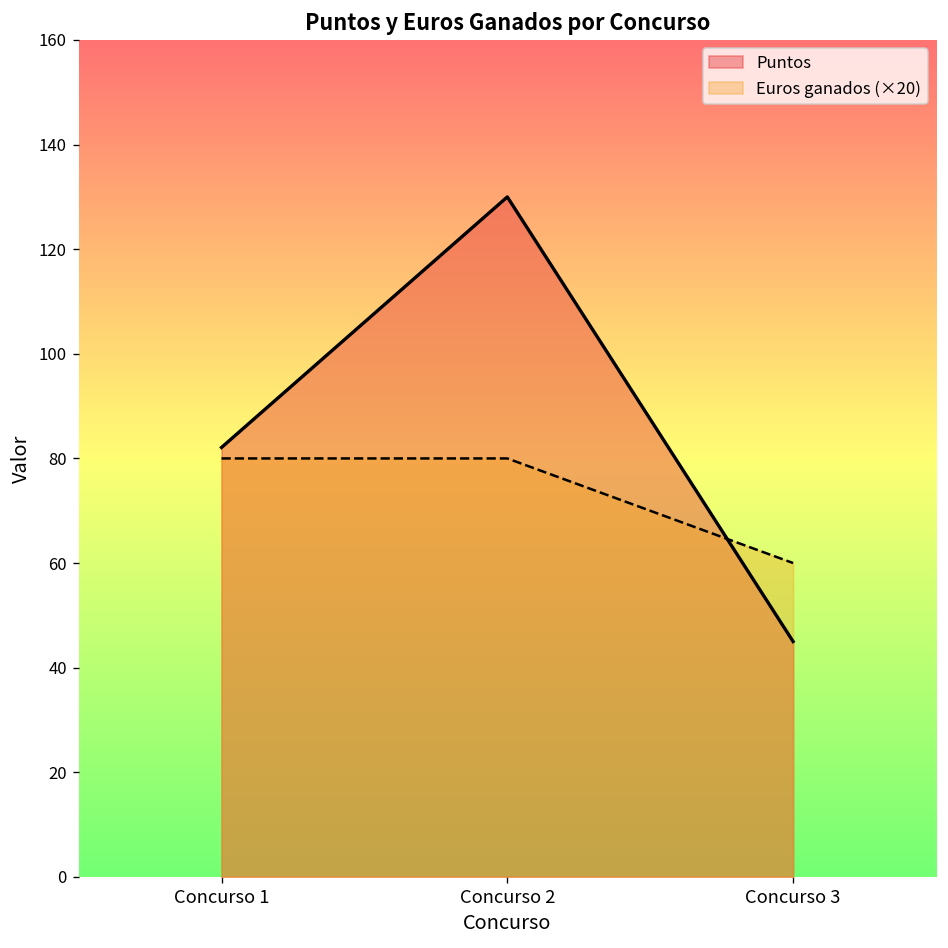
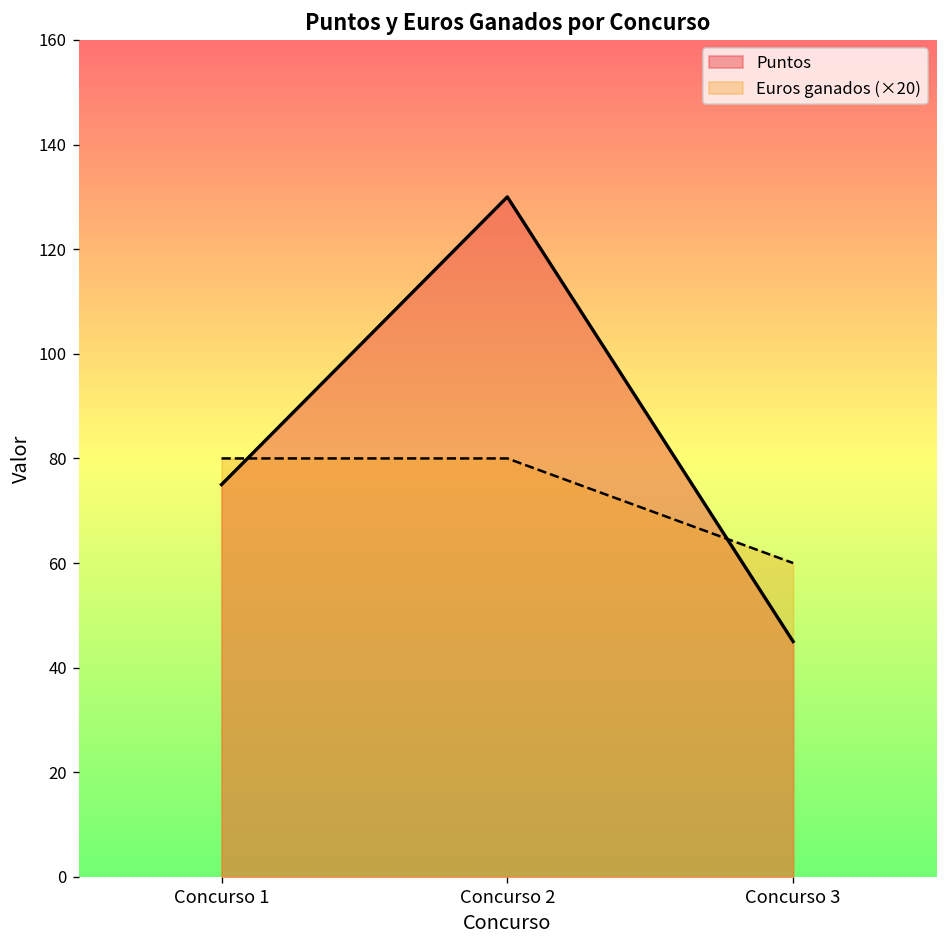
Puntos, Concurso 1: 82 -> 75
